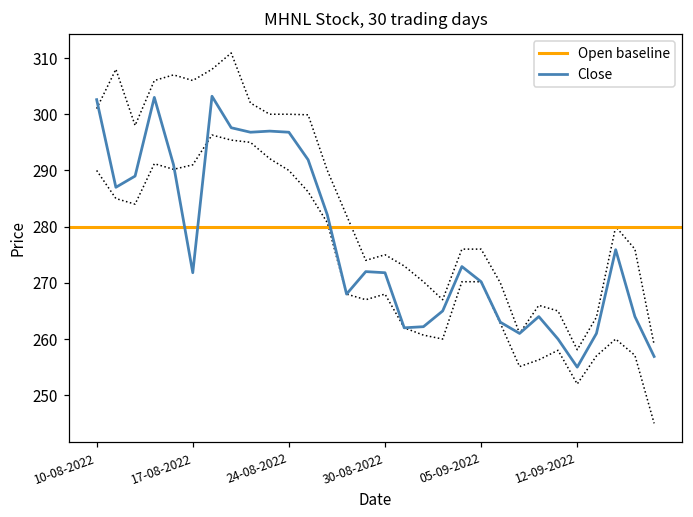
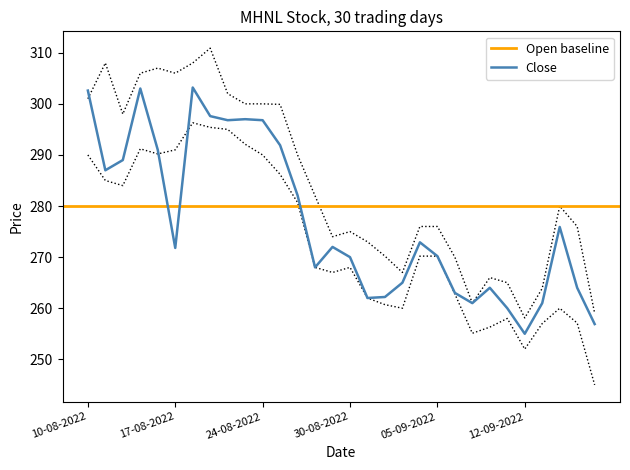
Close, 30-08-2022: 272 -> 270
